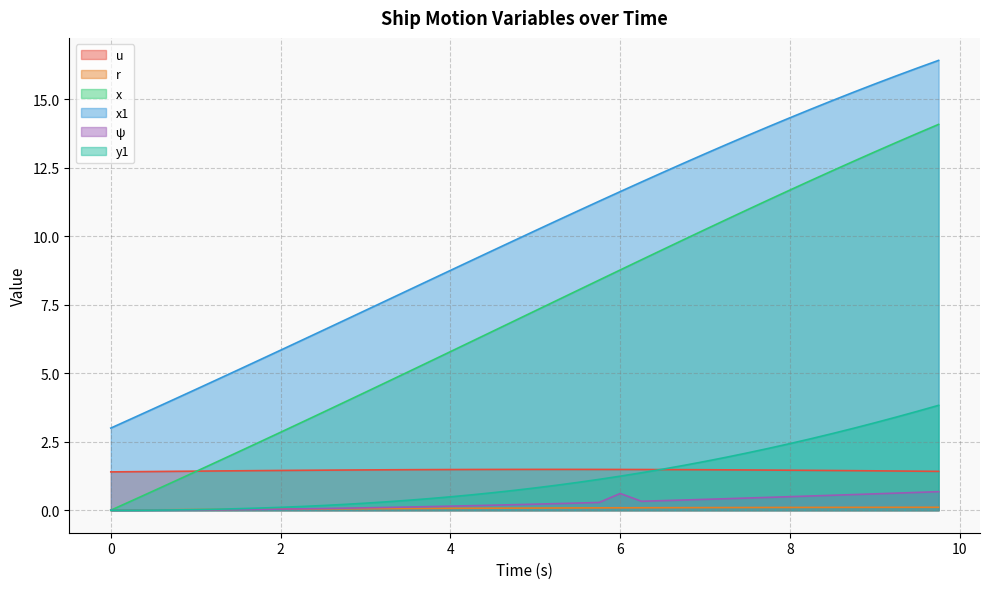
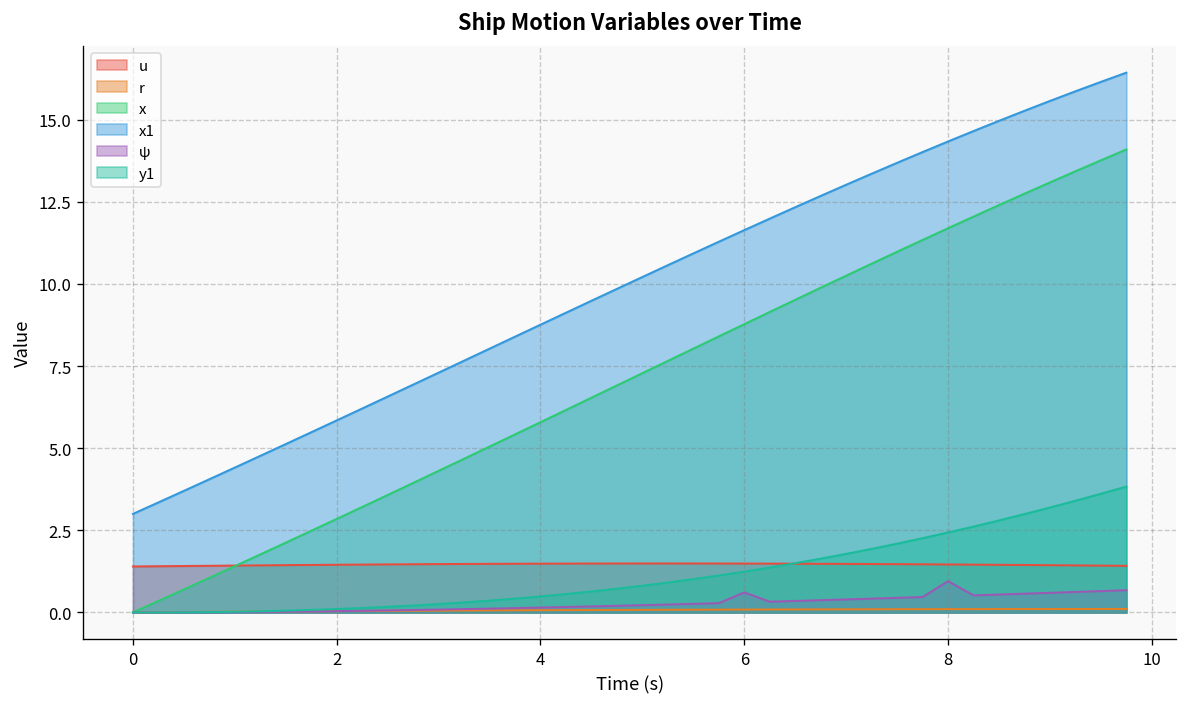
ψ, 8: 0.5 -> 1.0
